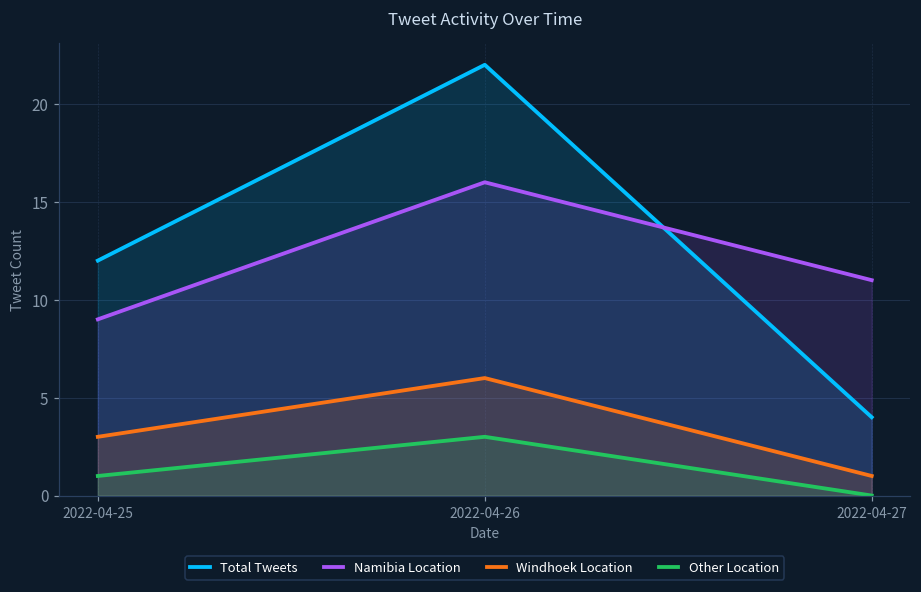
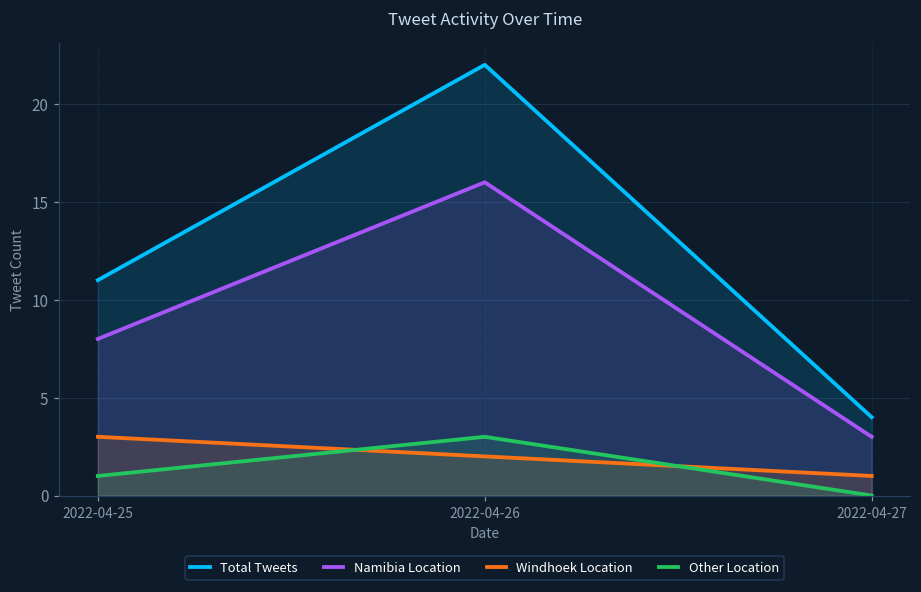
Total Tweets, 2022-04-25: 12 -> 11
Namibia Location, 2022-04-25: 9 -> 8
Windhoek Location, 2022-04-26: 6 -> 2
Namibia Location, 2022-04-27: 11 -> 3
